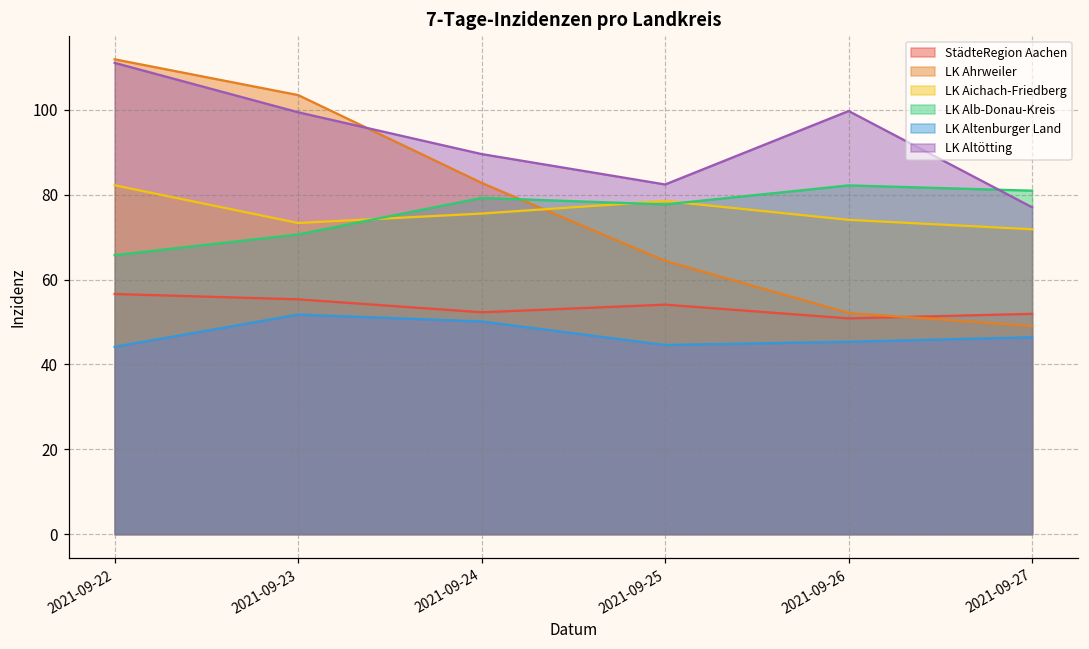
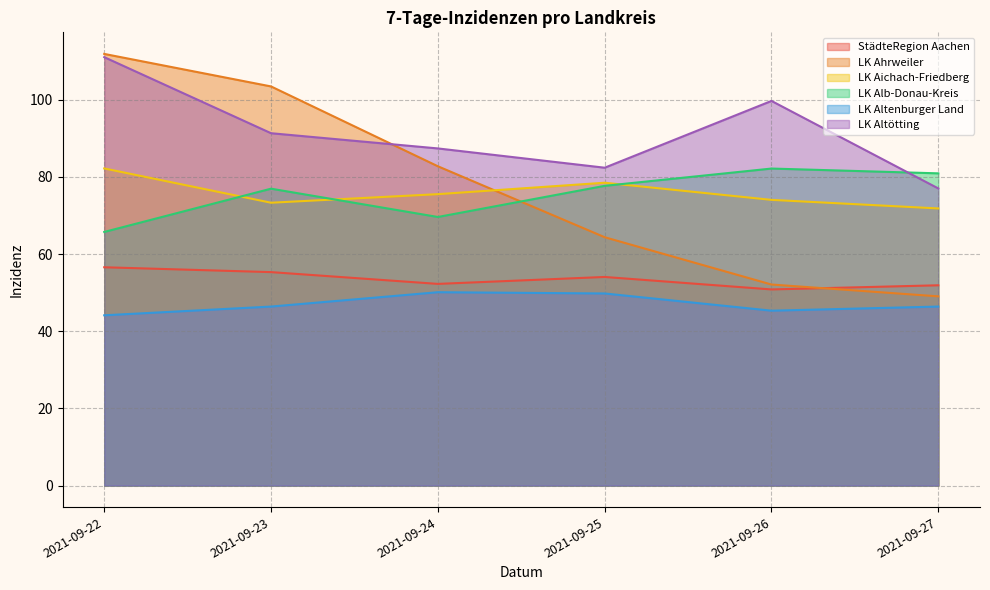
LK Alb-Donau-Kreis, 2021-09-23: 71 -> 77
LK Altenburger Land, 2021-09-23: 52 -> 46
LK Altötting, 2021-09-23: 99 -> 91
LK Alb-Donau-Kreis, 2021-09-24: 79 -> 70
LK Altötting, 2021-09-24: 90 -> 87
LK Altenburger Land, 2021-09-25: 45 -> 50
